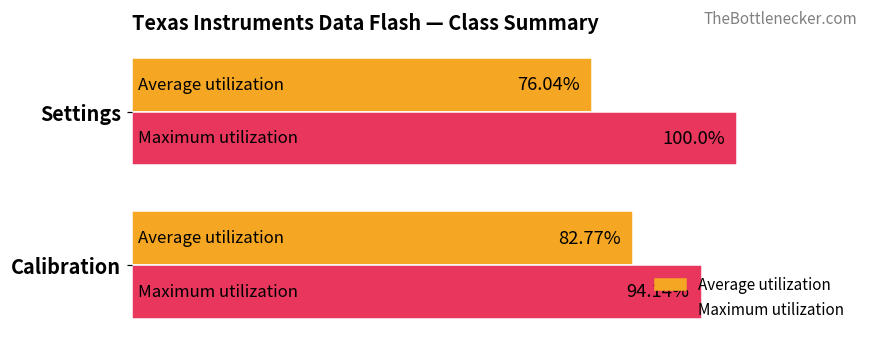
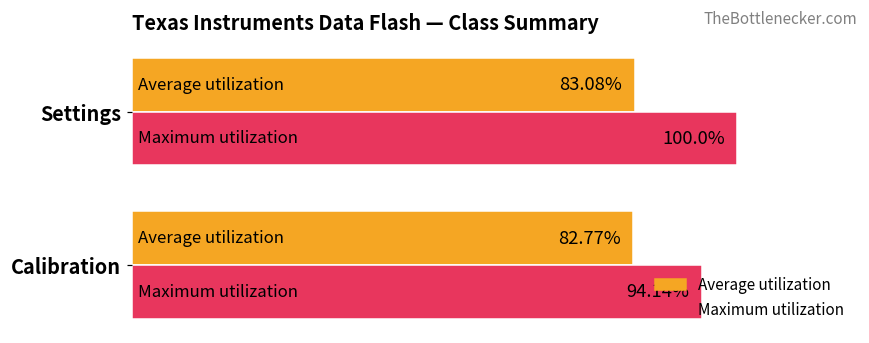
Average utilization, Settings: 76.04% -> 83.08%
